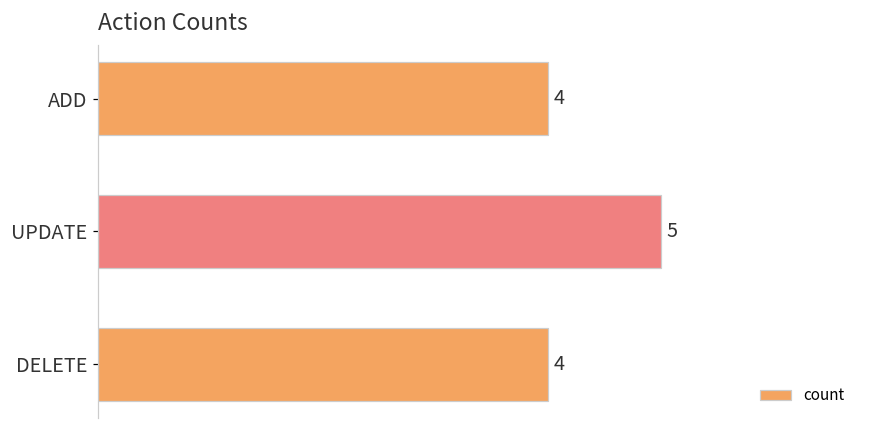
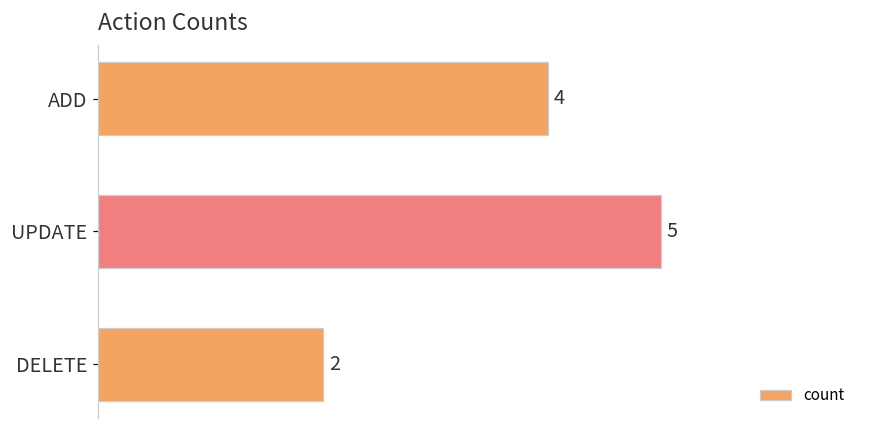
DELETE: 4 -> 2
